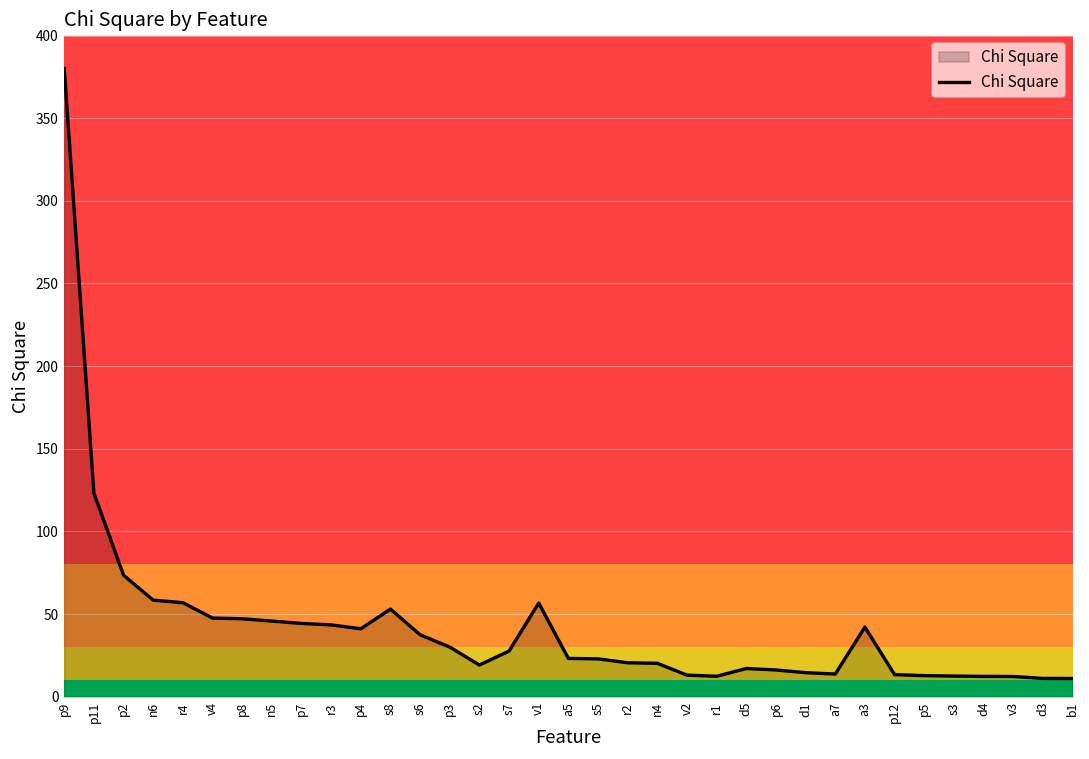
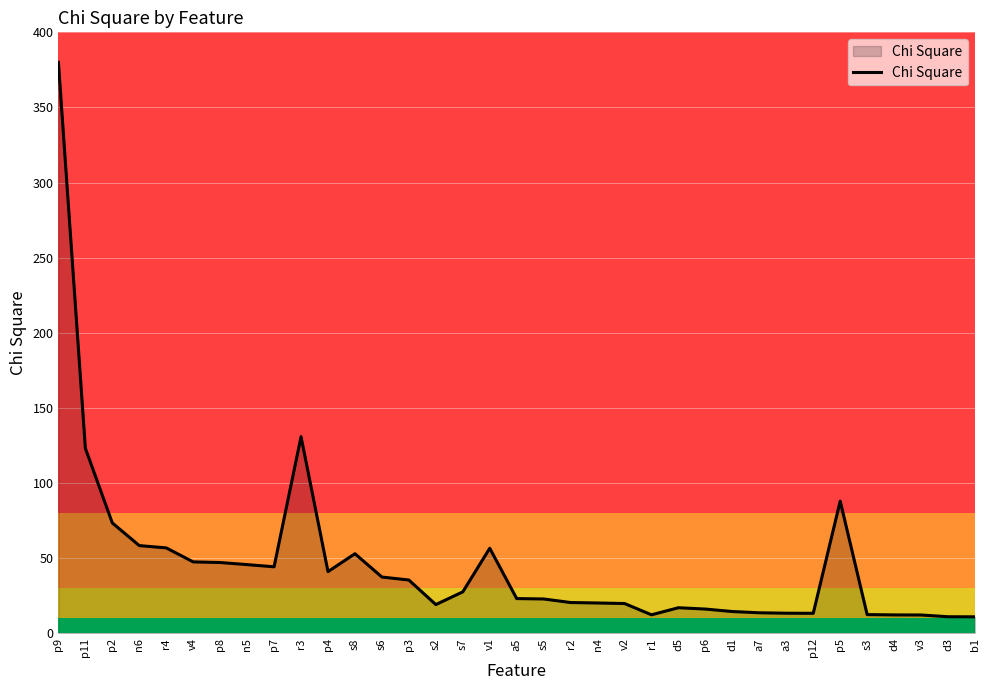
r3: 43 -> 131
p3: 30 -> 35
v2: 13 -> 20
a3: 42 -> 13
p5: 13 -> 88
